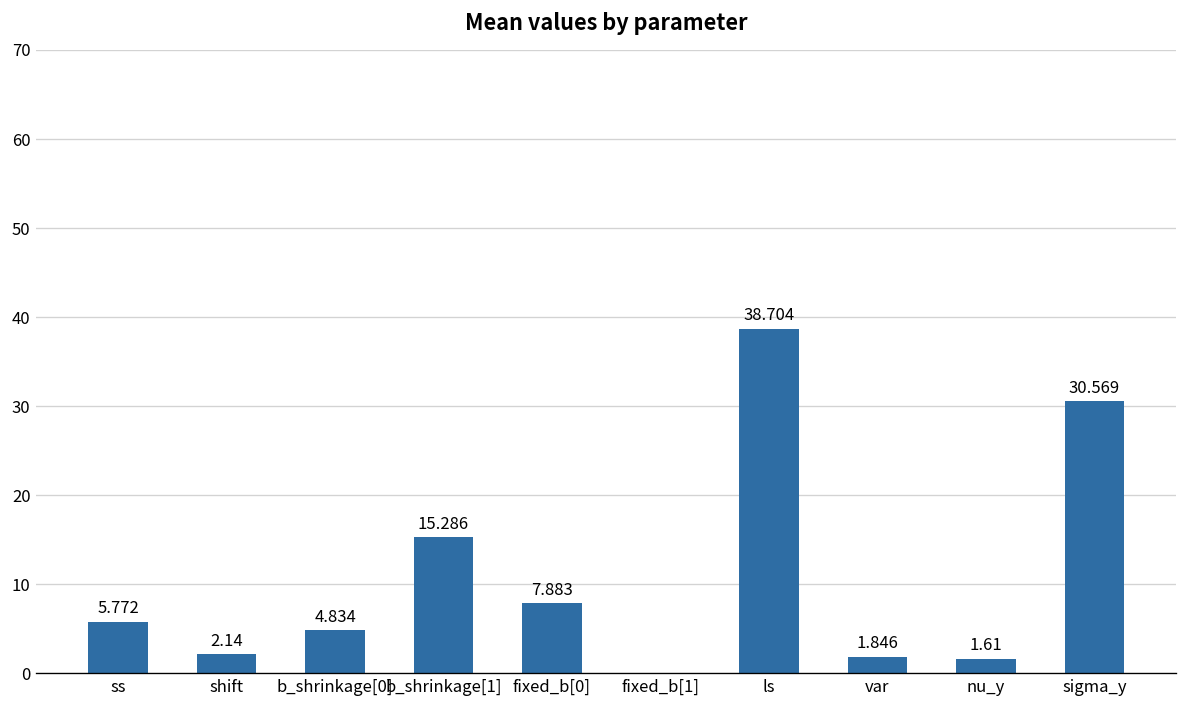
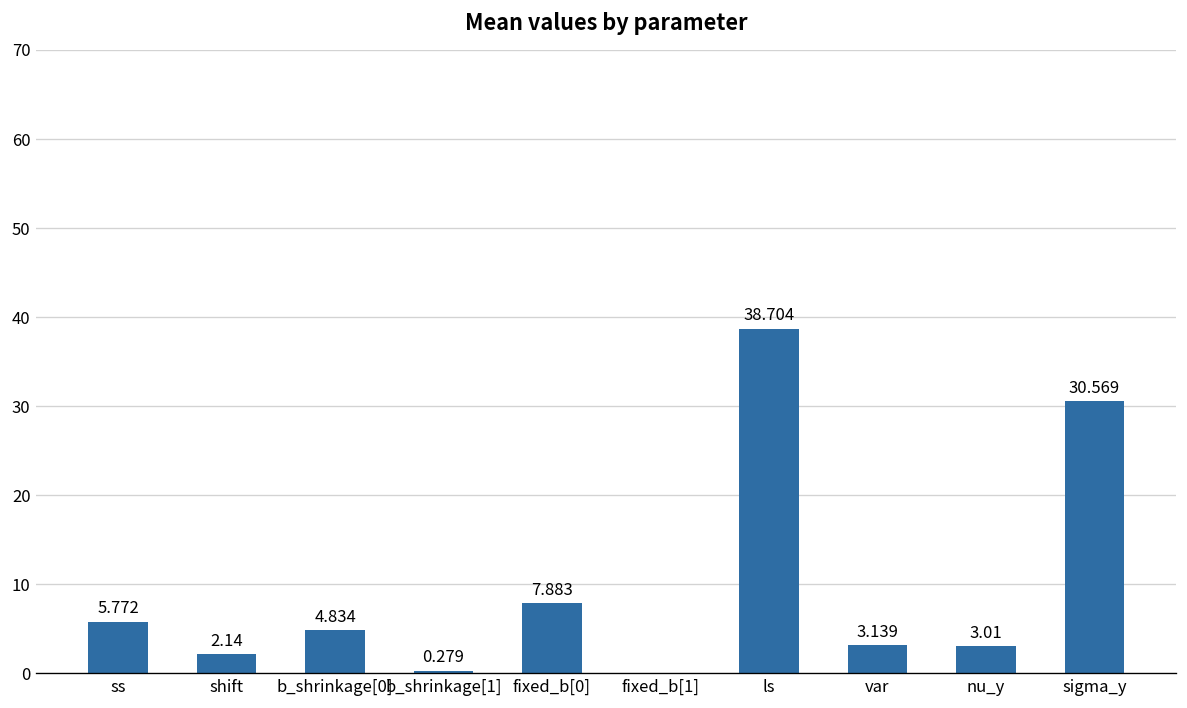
b_shrinkage[1]: 15.286 -> 0.279
var: 1.846 -> 3.139
nu_y: 1.61 -> 3.01
